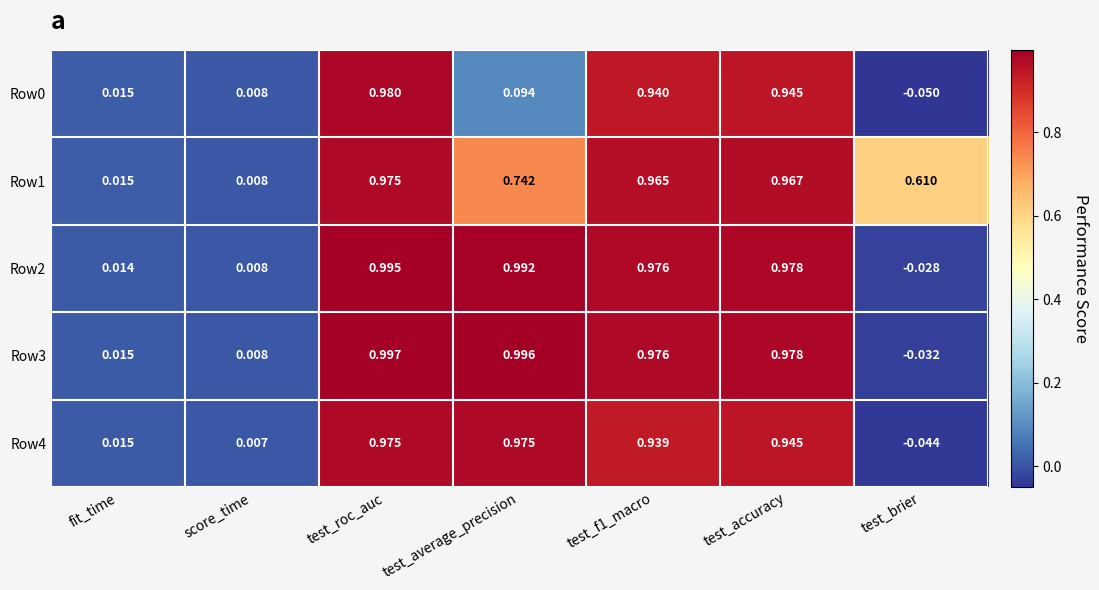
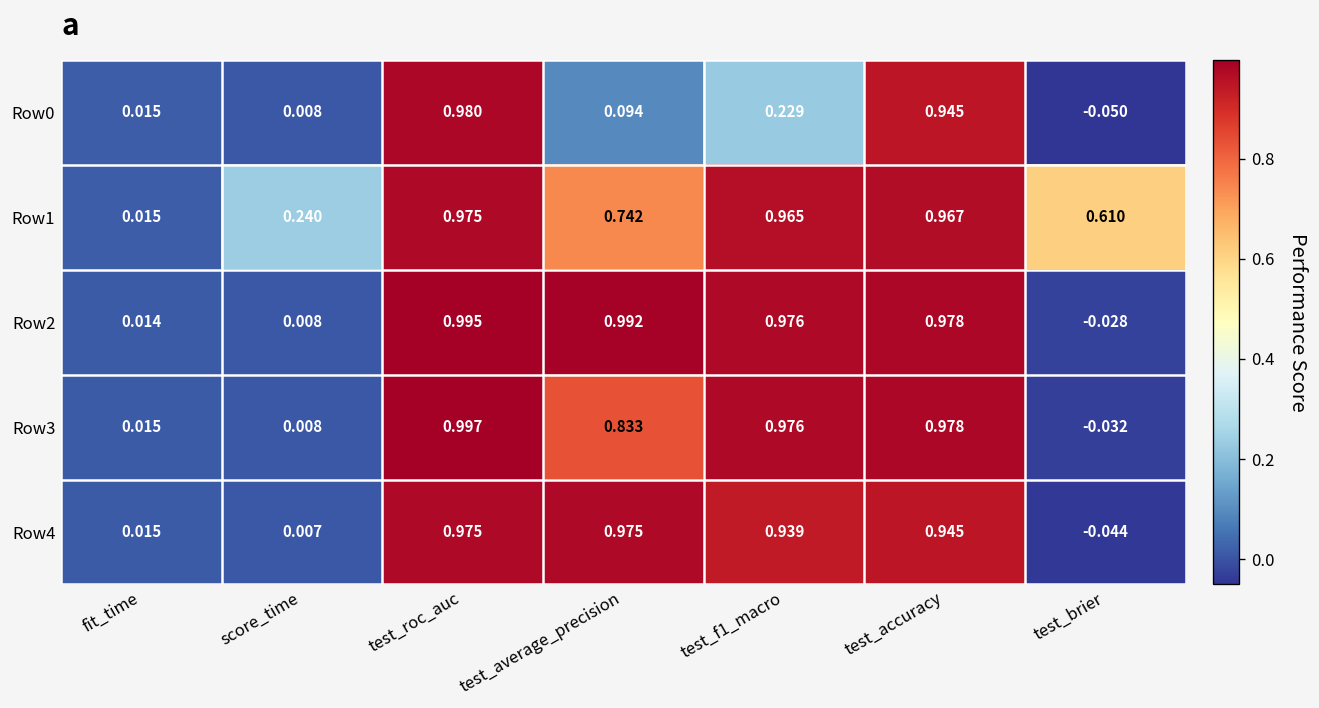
Row0, test_f1_macro: 0.940 -> 0.229
Row1, score_time: 0.008 -> 0.240
Row3, test_average_precision: 0.996 -> 0.833
